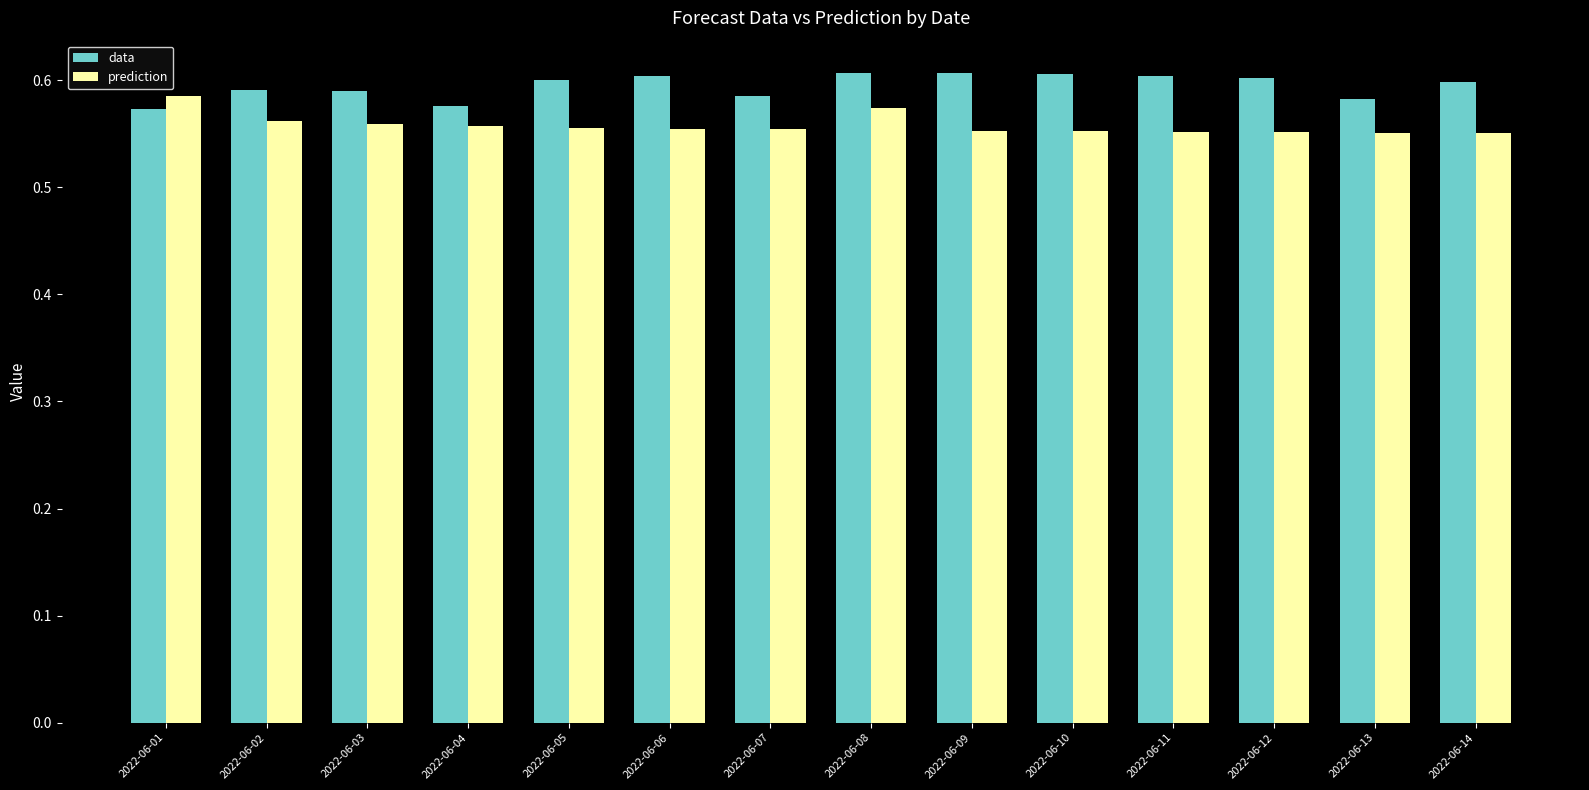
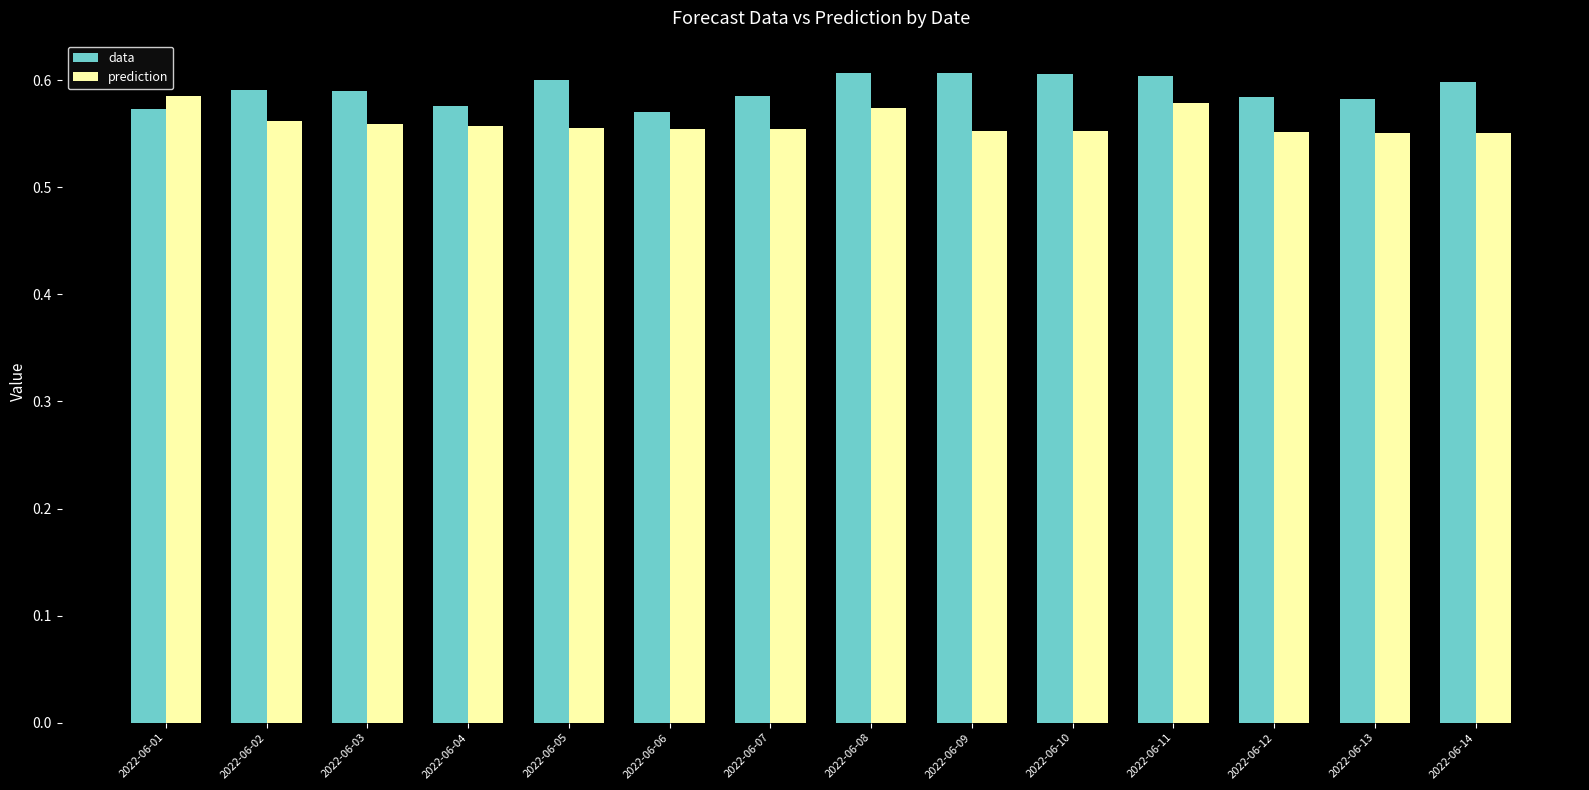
data, 2022-06-06: 0.604 -> 0.571
prediction, 2022-06-11: 0.552 -> 0.579
data, 2022-06-12: 0.602 -> 0.585
